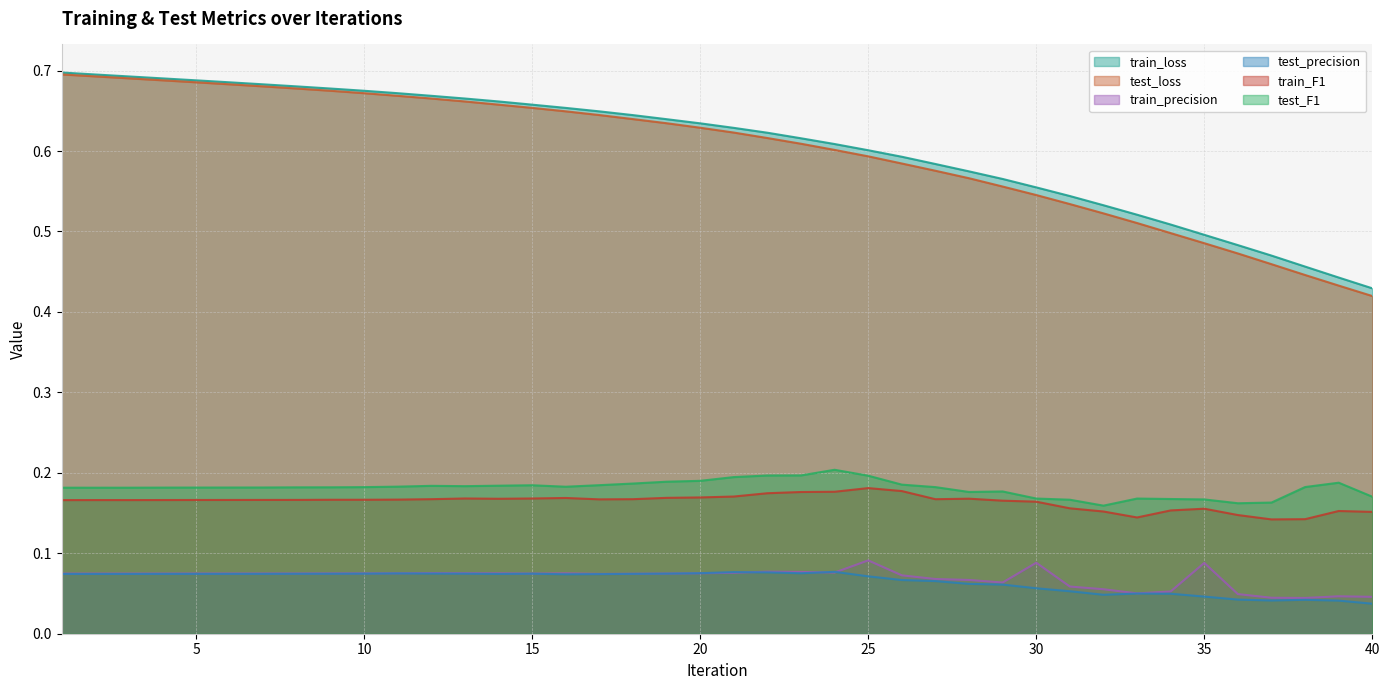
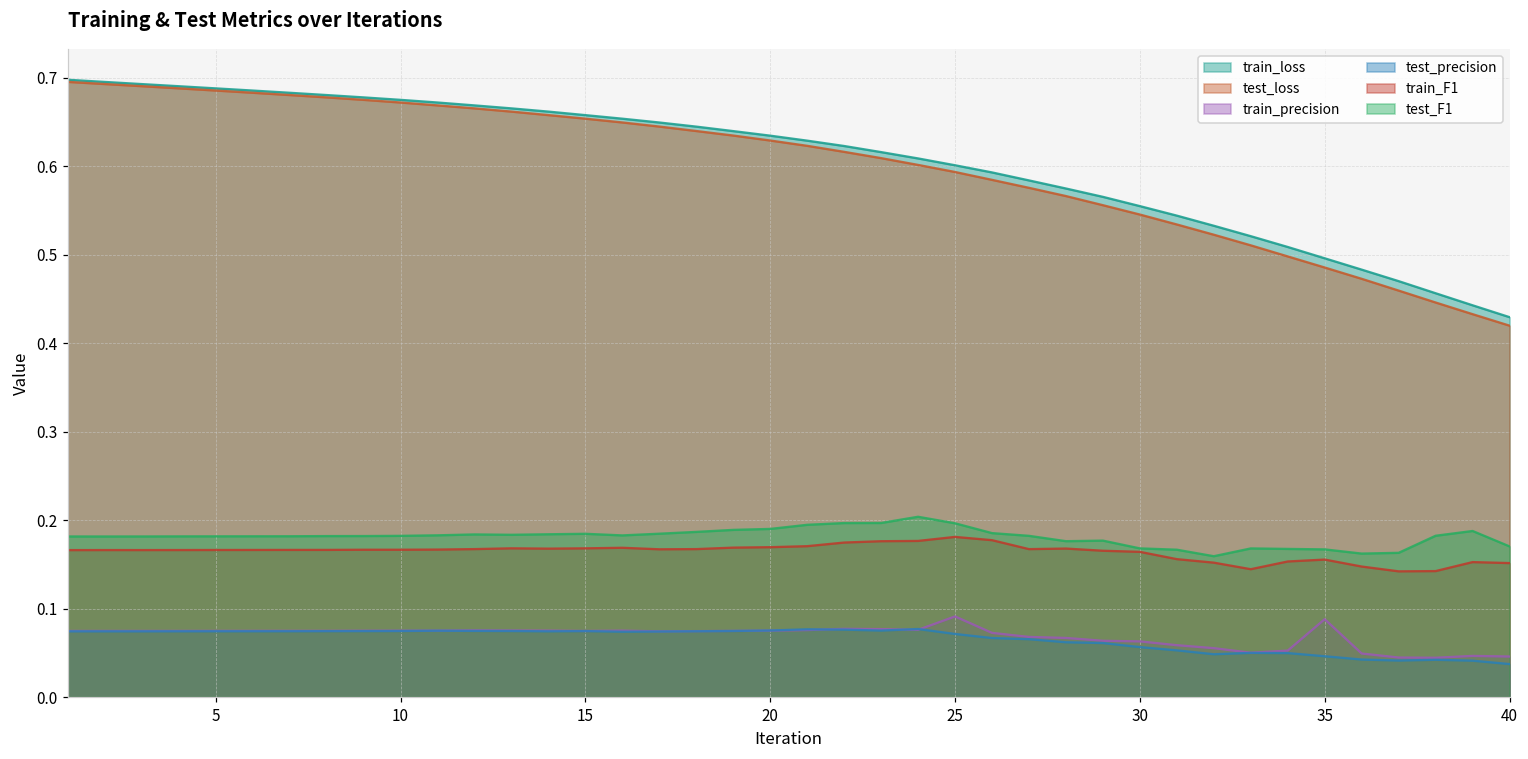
train_precision, 30: 0.09 -> 0.06
